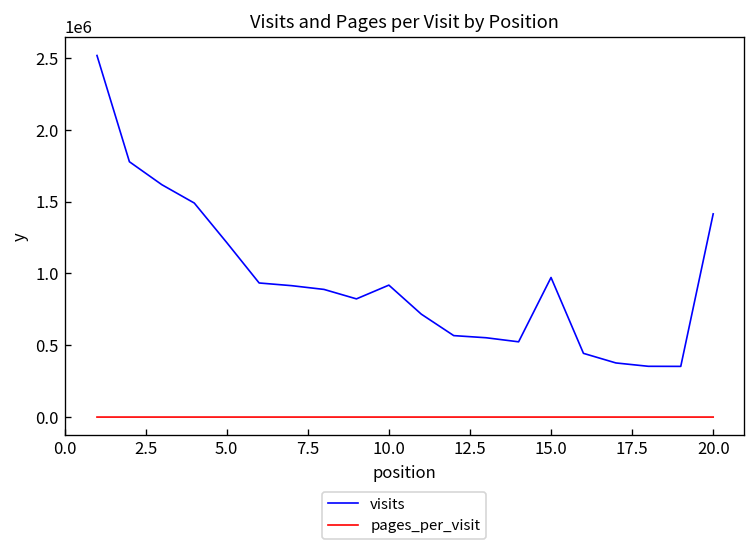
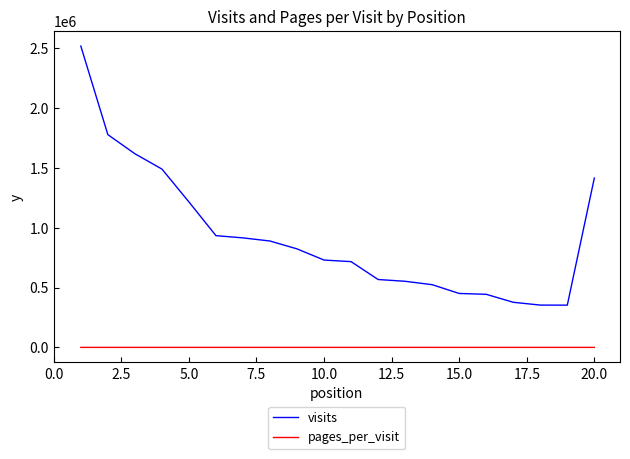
visits, 10.0: 920000 -> 730000
visits, 15.0: 970000 -> 450000
